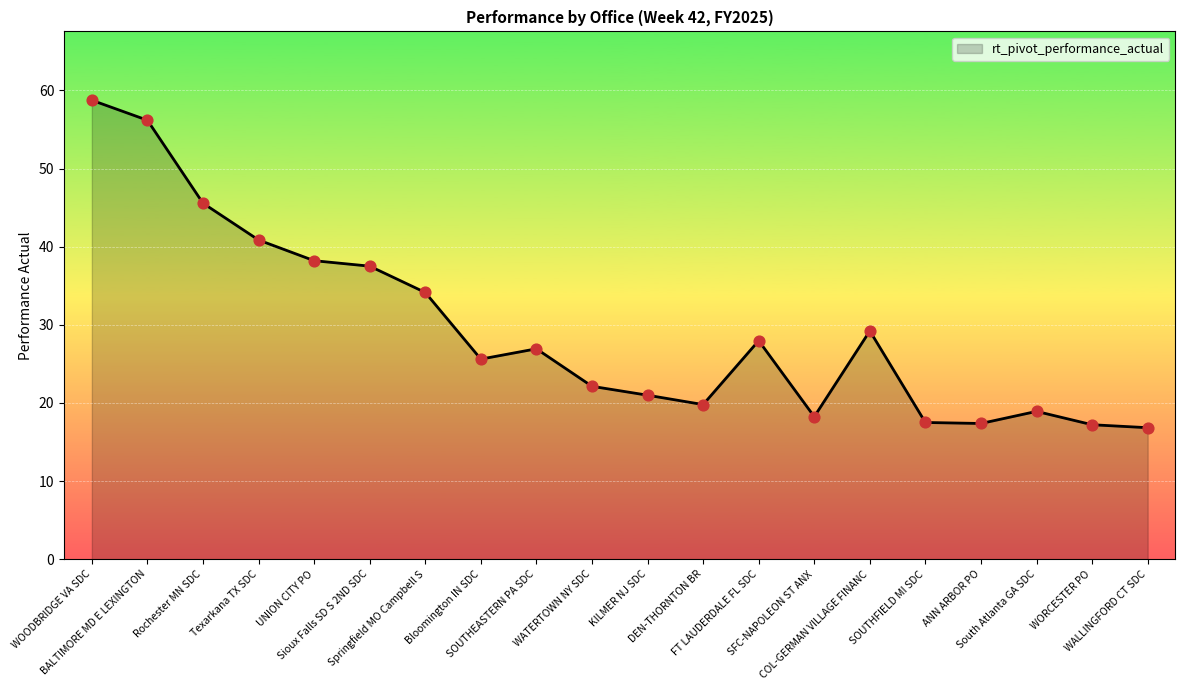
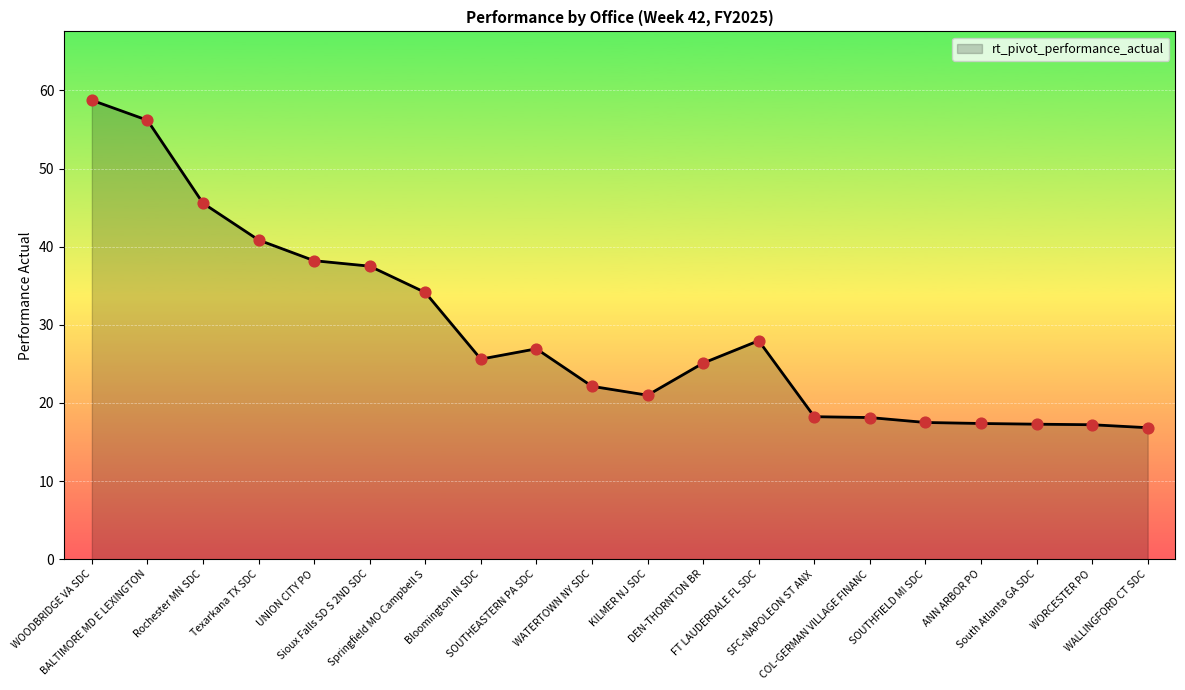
DEN-THORNTON BR: 20 -> 25
COL-GERMAN VILLAGE FINANC: 29 -> 18
South Atlanta GA SDC: 19 -> 17
